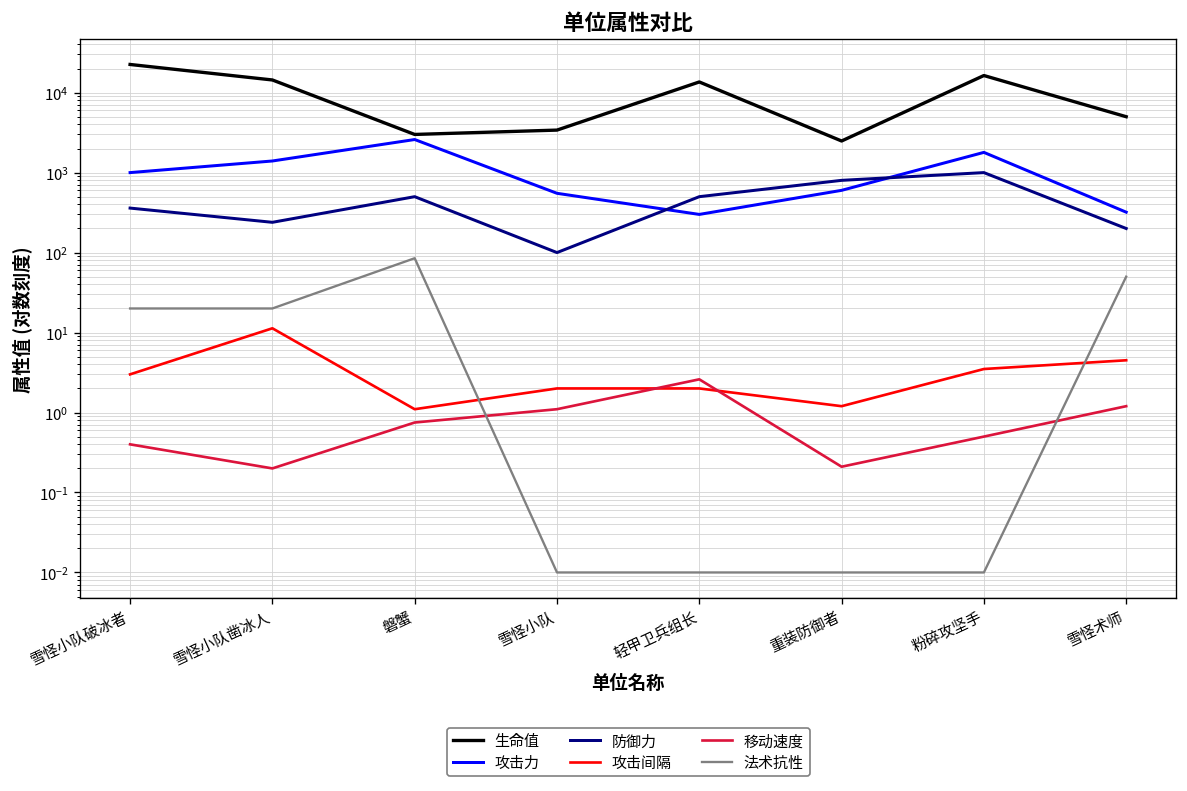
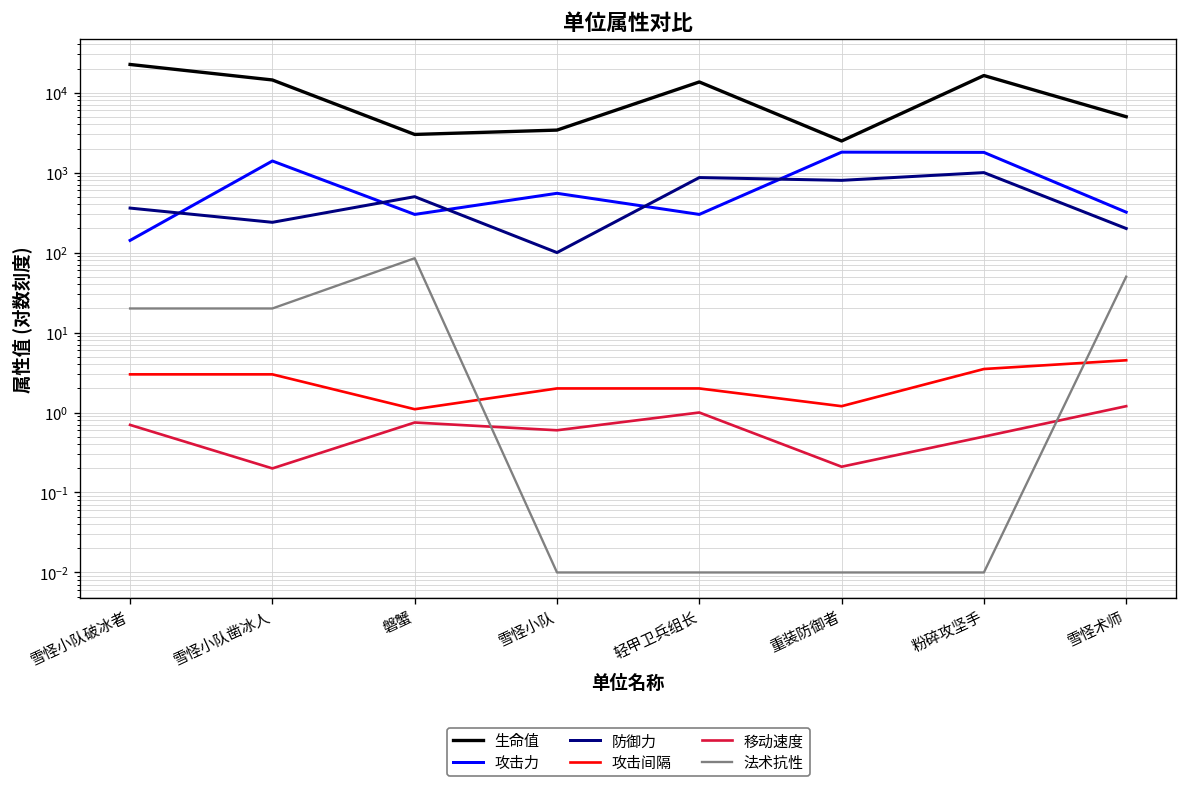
攻击力, 雪怪小队破冰者: 1000 -> 140
移动速度, 雪怪小队破冰者: 0.4 -> 0.7
攻击间隔, 雪怪小队凿冰人: 11 -> 3
攻击力, 磐蟹: 2600 -> 300
移动速度, 雪怪小队: 1.1 -> 0.6
防御力, 轻甲卫兵组长: 500 -> 900
移动速度, 轻甲卫兵组长: 2.6 -> 1.0
攻击力, 重装防御者: 600 -> 1800
